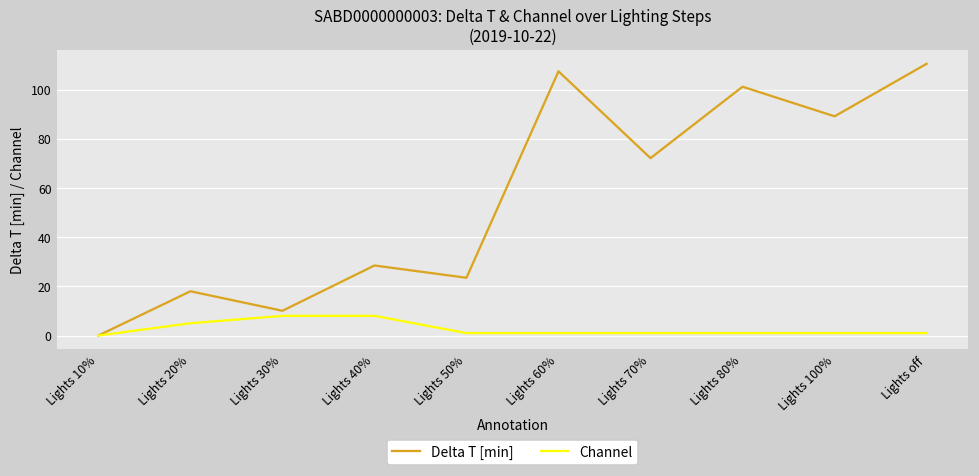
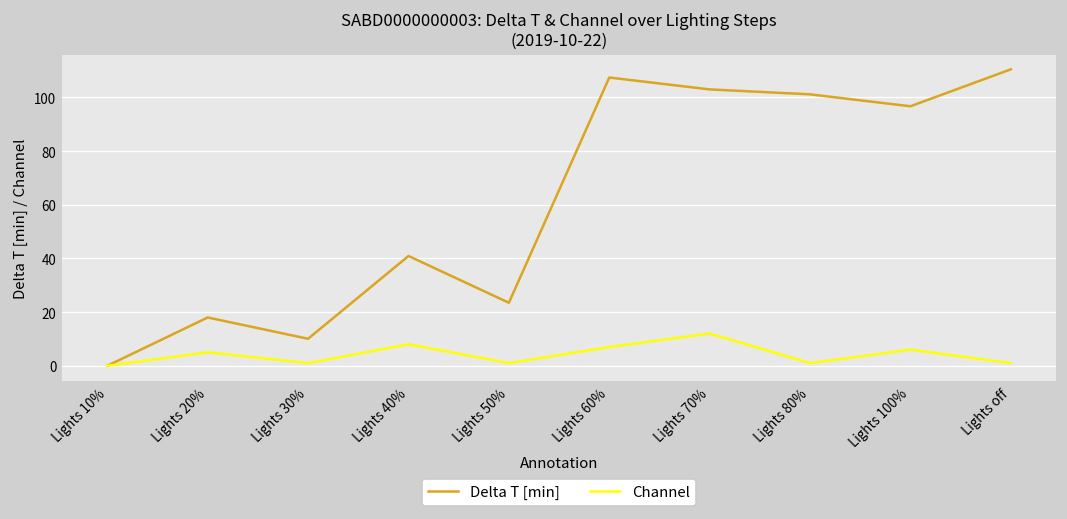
Channel, Lights 30%: 8 -> 1
Delta T [min], Lights 40%: 28 -> 41
Channel, Lights 60%: 1 -> 7
Delta T [min], Lights 70%: 72 -> 103
Channel, Lights 70%: 1 -> 12
Delta T [min], Lights 100%: 89 -> 97
Channel, Lights 100%: 1 -> 6
